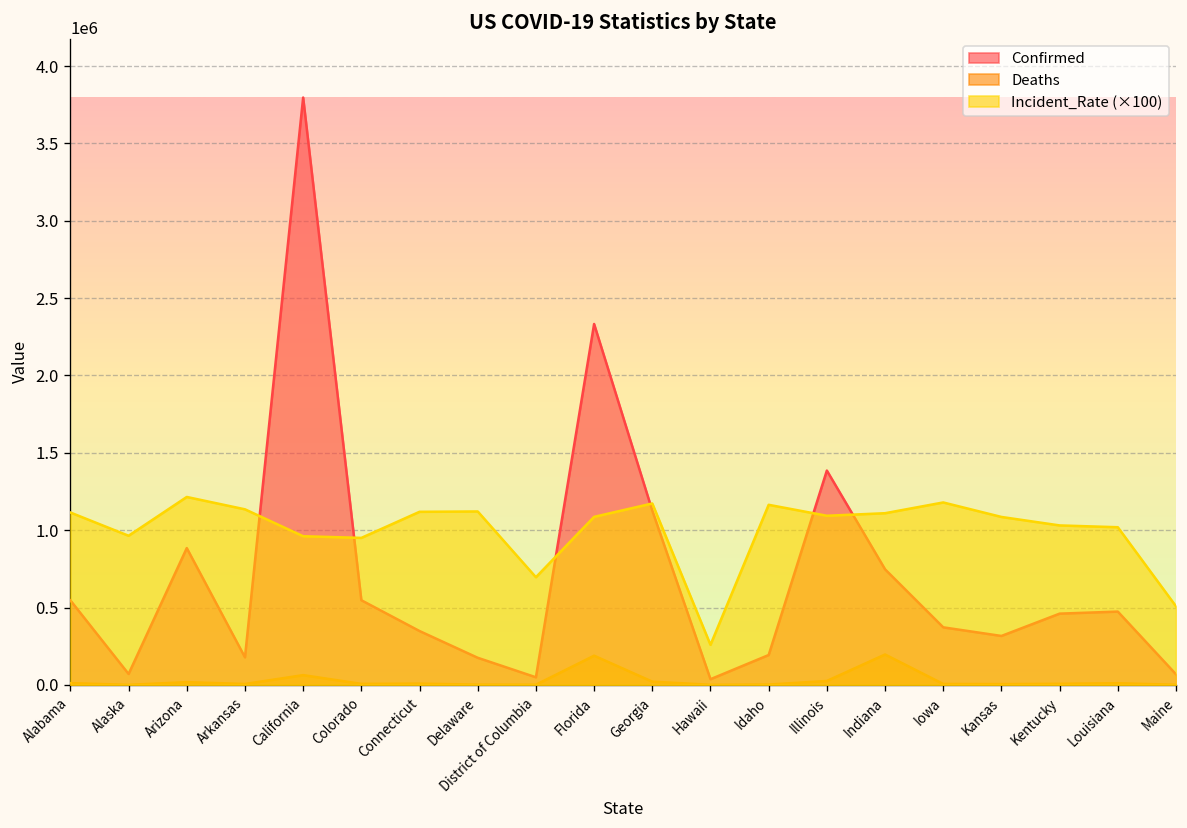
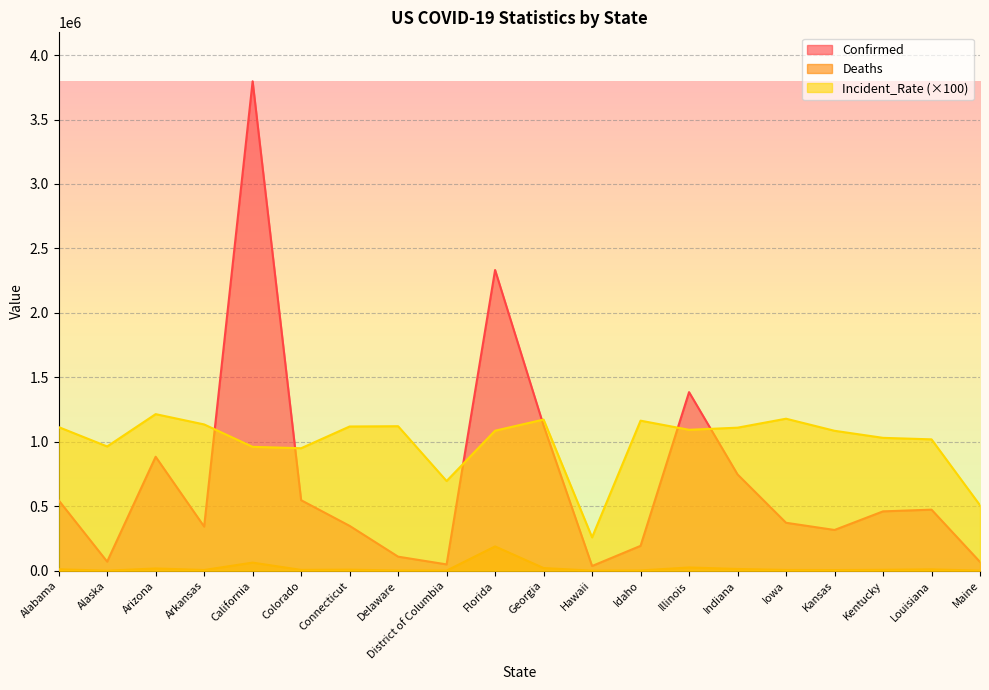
Confirmed, Arkansas: 180000 -> 340000
Confirmed, Delaware: 180000 -> 110000
Deaths, Indiana: 200000 -> 10000
